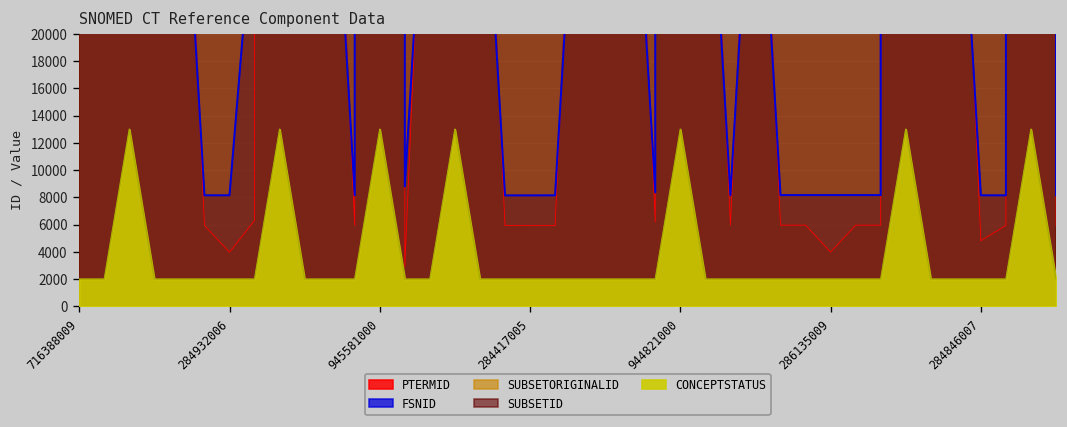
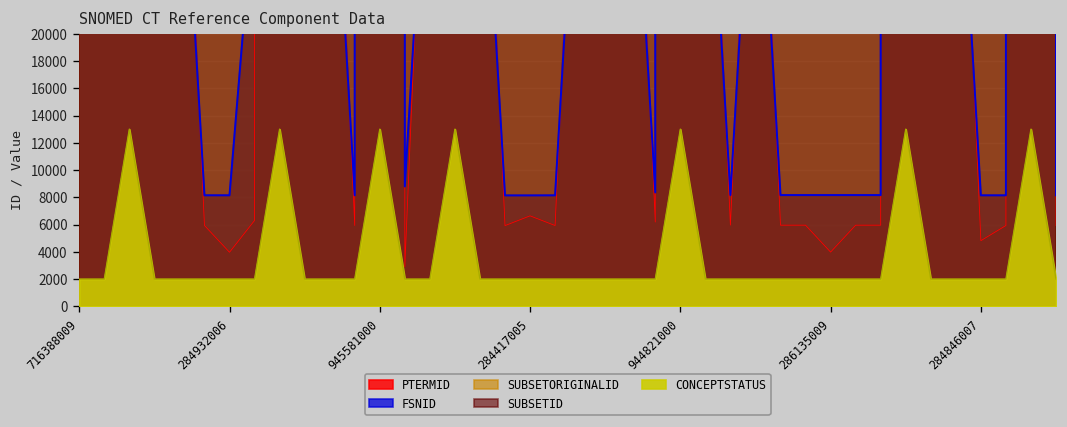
PTERMID, 284417005: 5900 -> 6600
